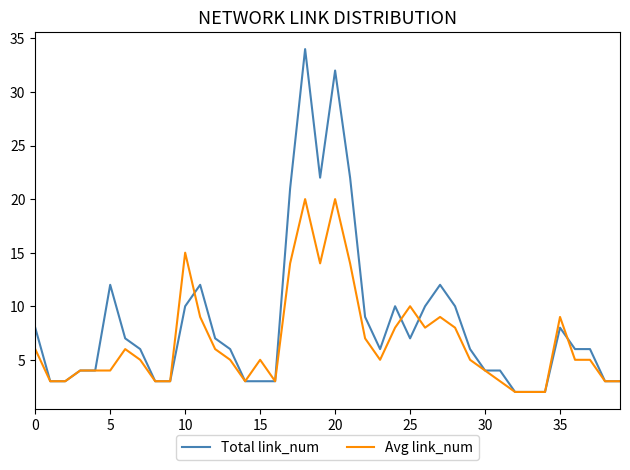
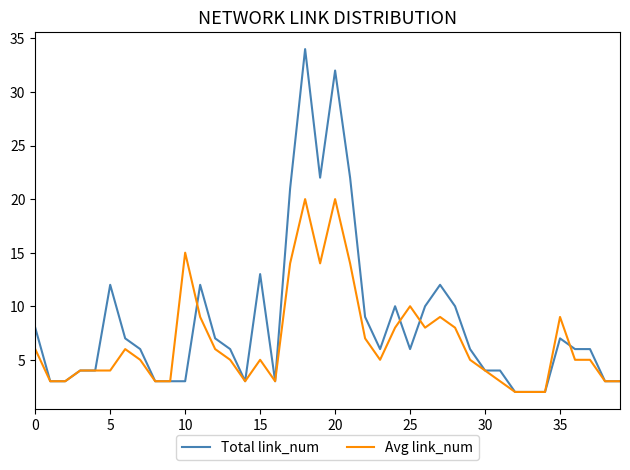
Total link_num, 10: 10 -> 3
Total link_num, 15: 3 -> 13
Total link_num, 25: 7 -> 6
Total link_num, 35: 8 -> 7
